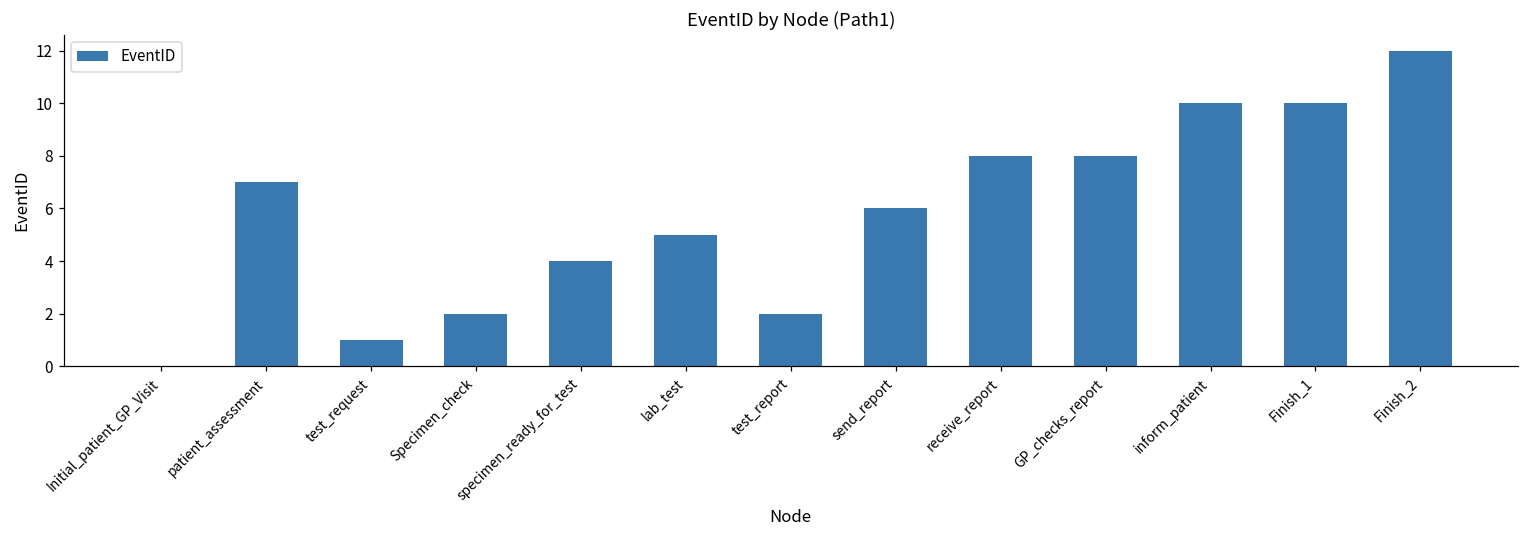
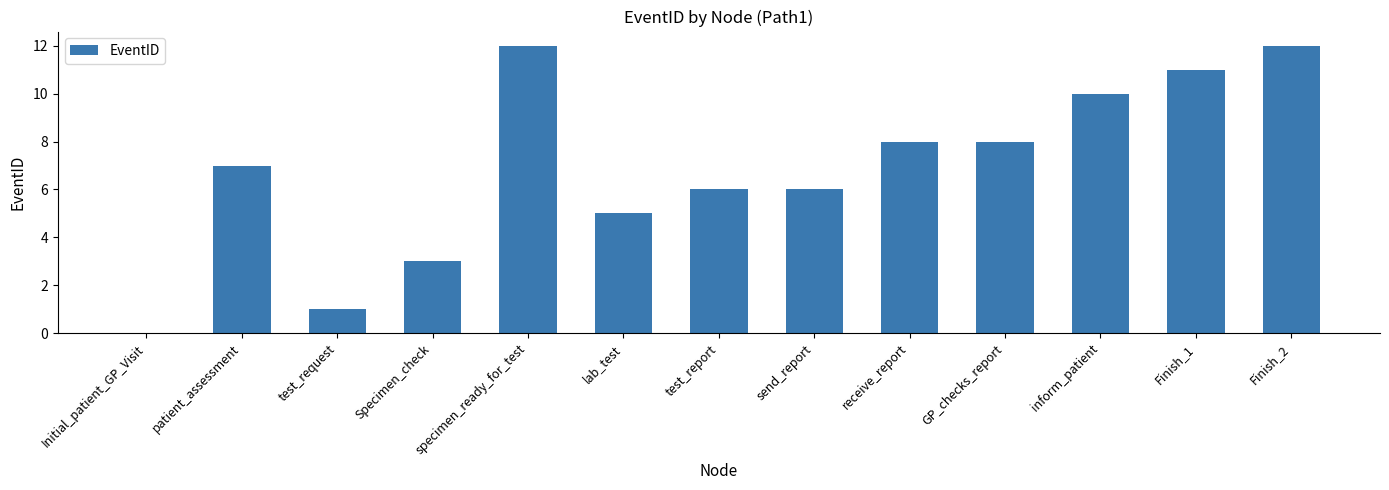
Specimen_check: 2 -> 3
specimen_ready_for_test: 4 -> 12
test_report: 2 -> 6
Finish_1: 10 -> 11
